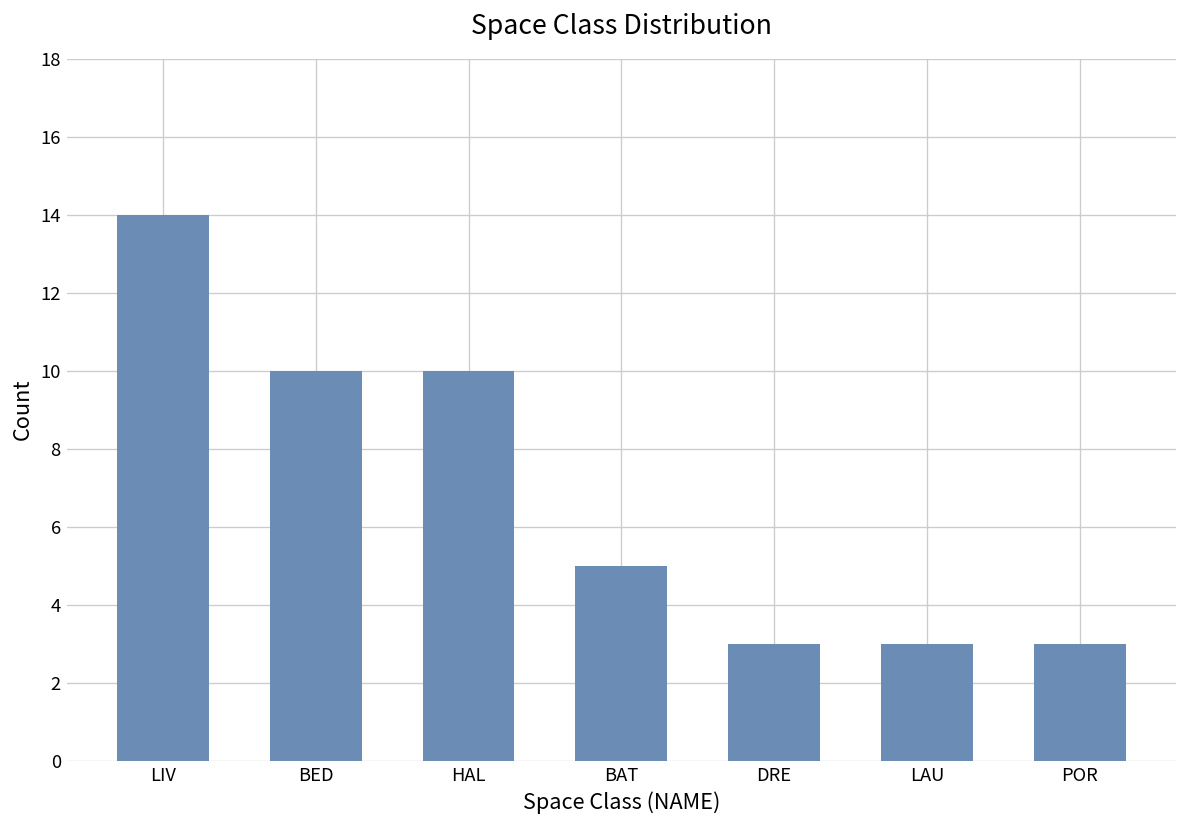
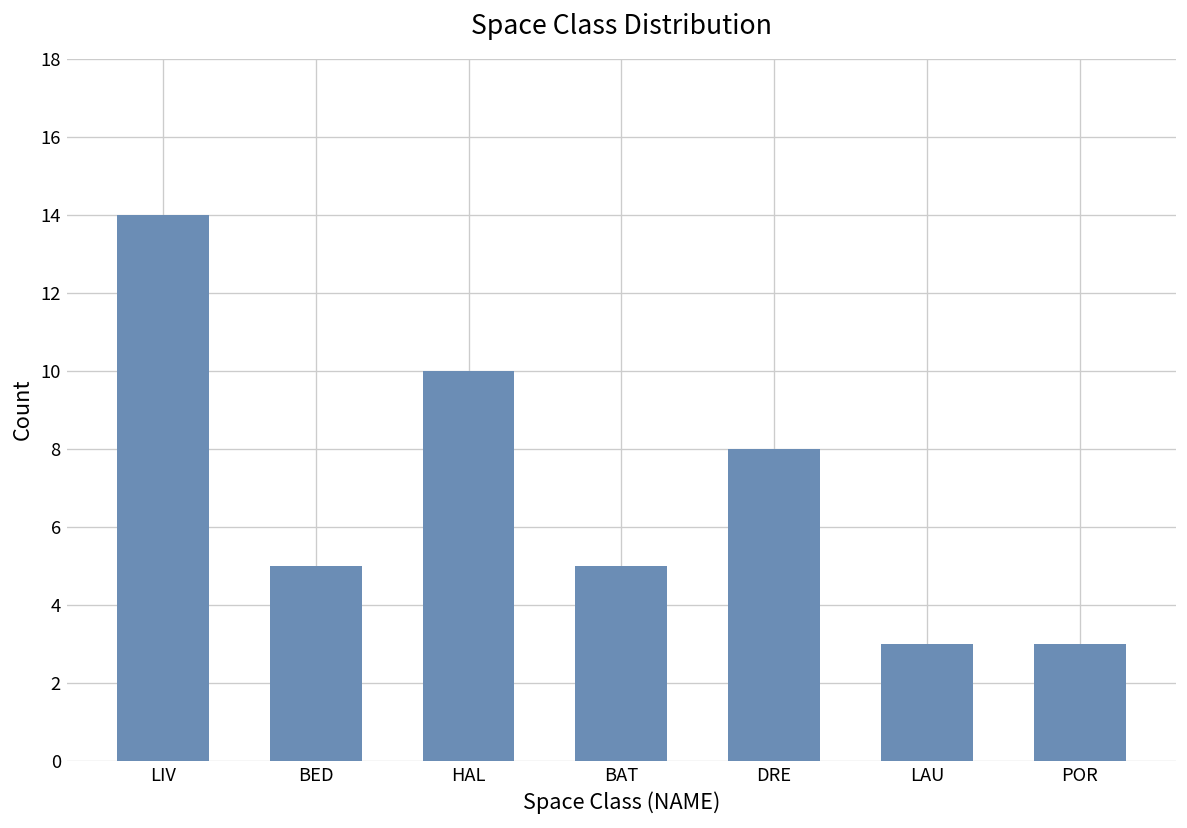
BED: 10 -> 5
DRE: 3 -> 8
